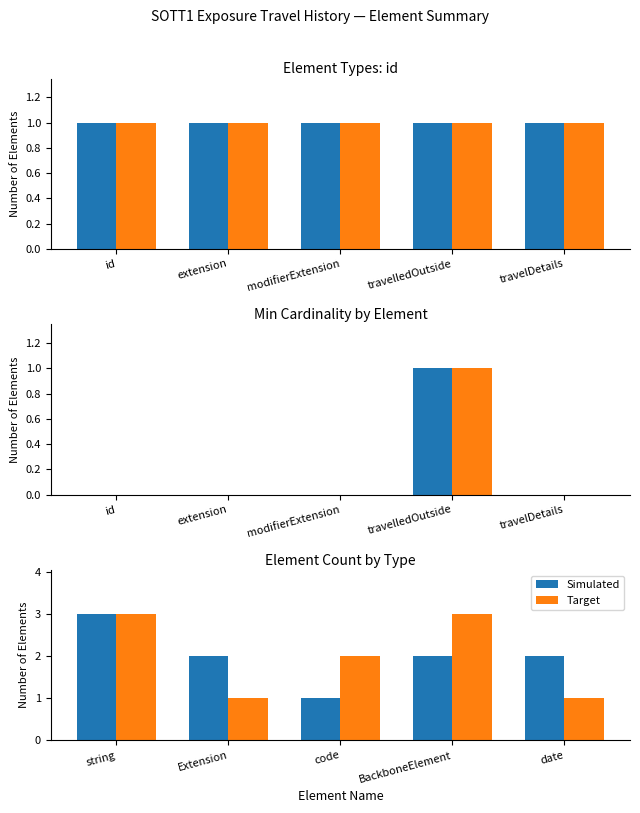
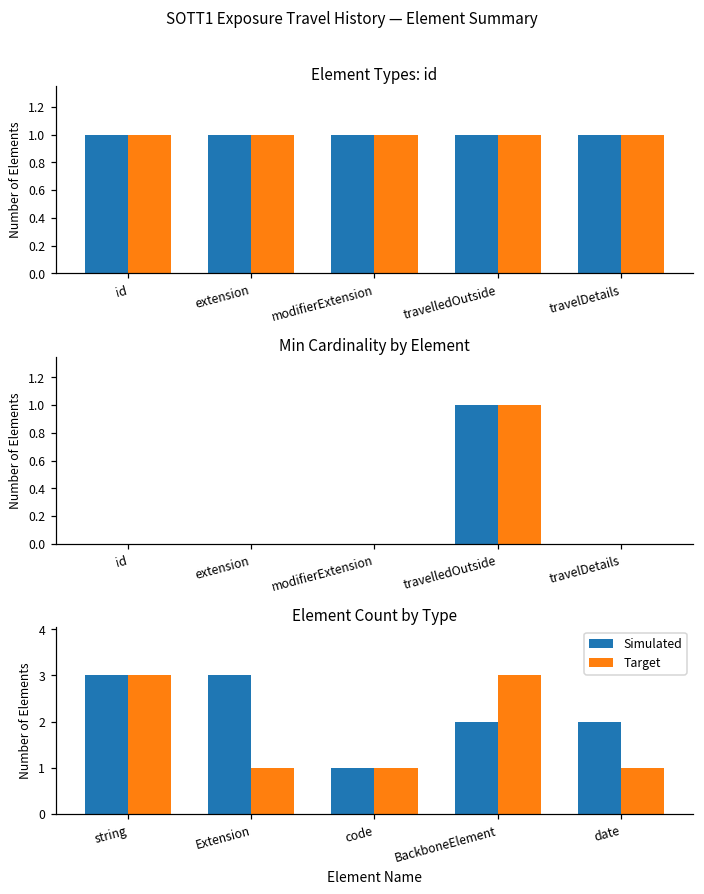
Element Count by Type, Simulated, Extension: 2 -> 3
Element Count by Type, Target, code: 2 -> 1
